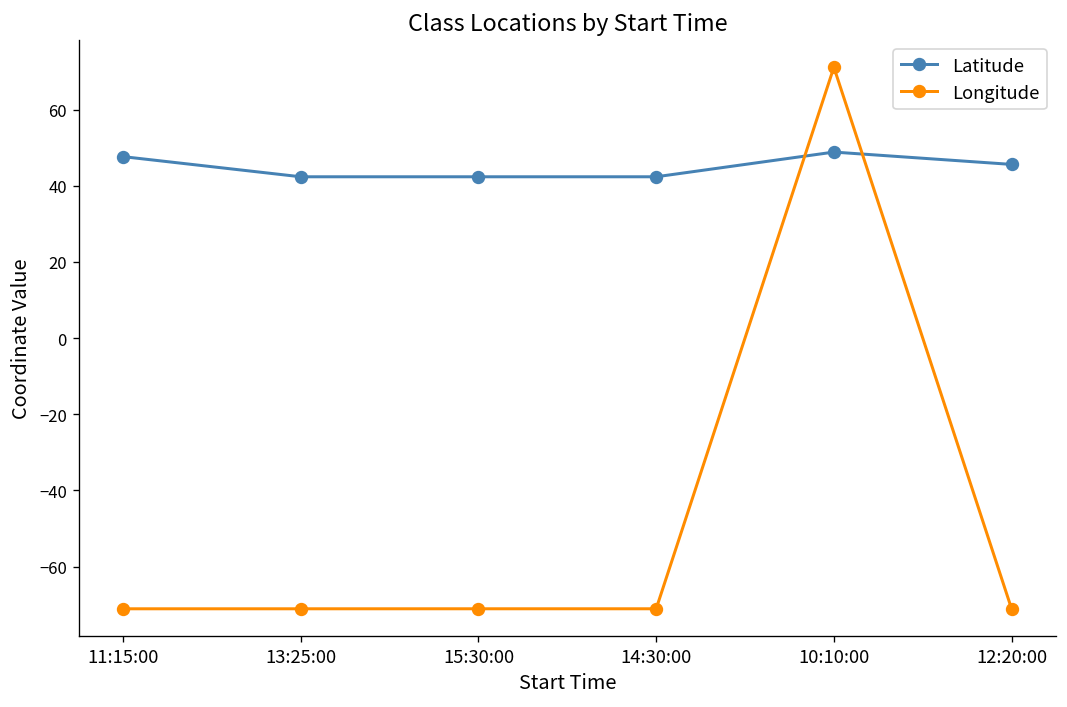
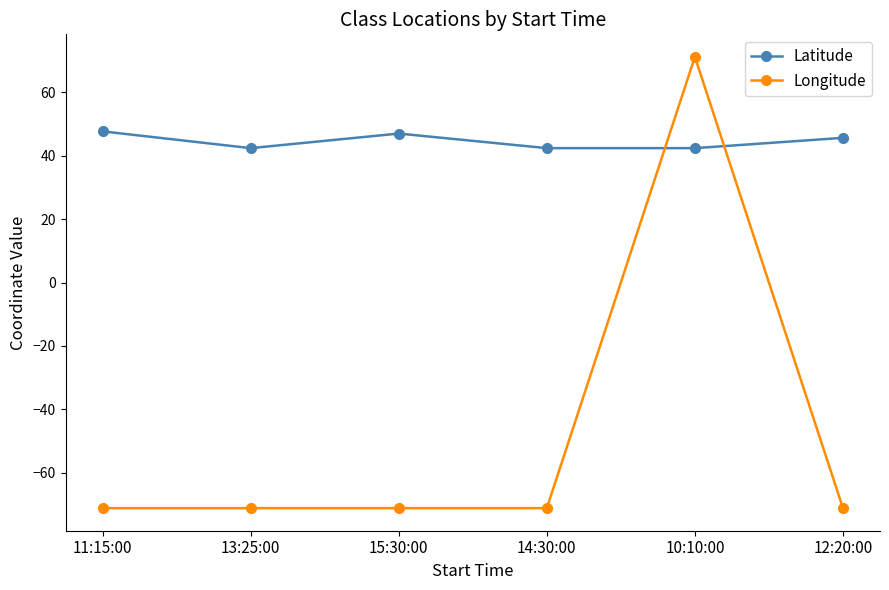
Latitude, 15:30:00: 42 -> 47
Latitude, 10:10:00: 49 -> 42
